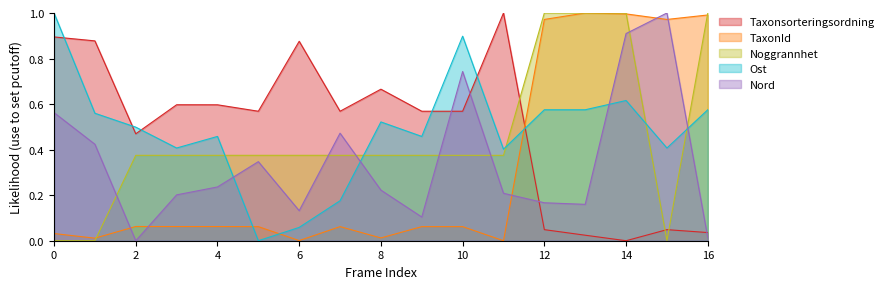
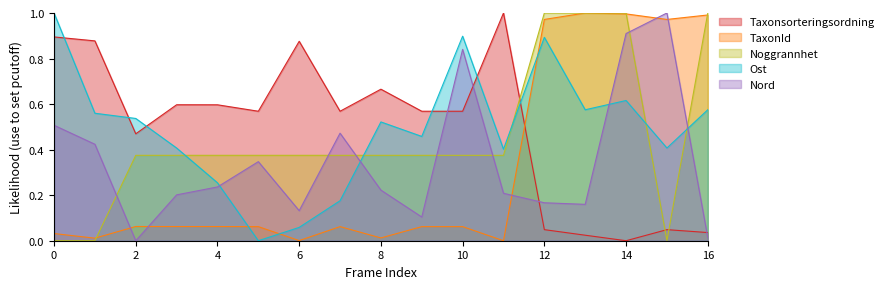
Nord, 0: 0.56 -> 0.51
Ost, 2: 0.50 -> 0.54
Ost, 4: 0.46 -> 0.25
Nord, 10: 0.74 -> 0.84
Ost, 12: 0.58 -> 0.89
